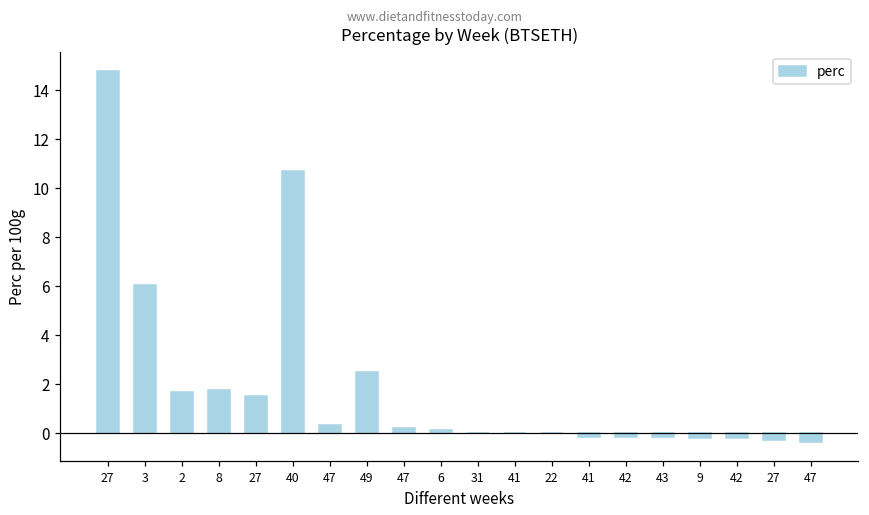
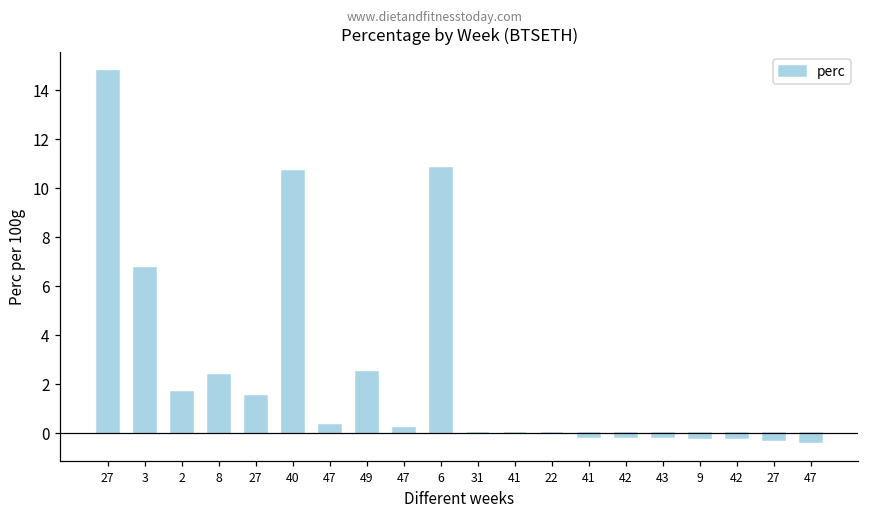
3: 6.0 -> 6.7
8: 1.7 -> 2.4
6: 0.1 -> 10.8
